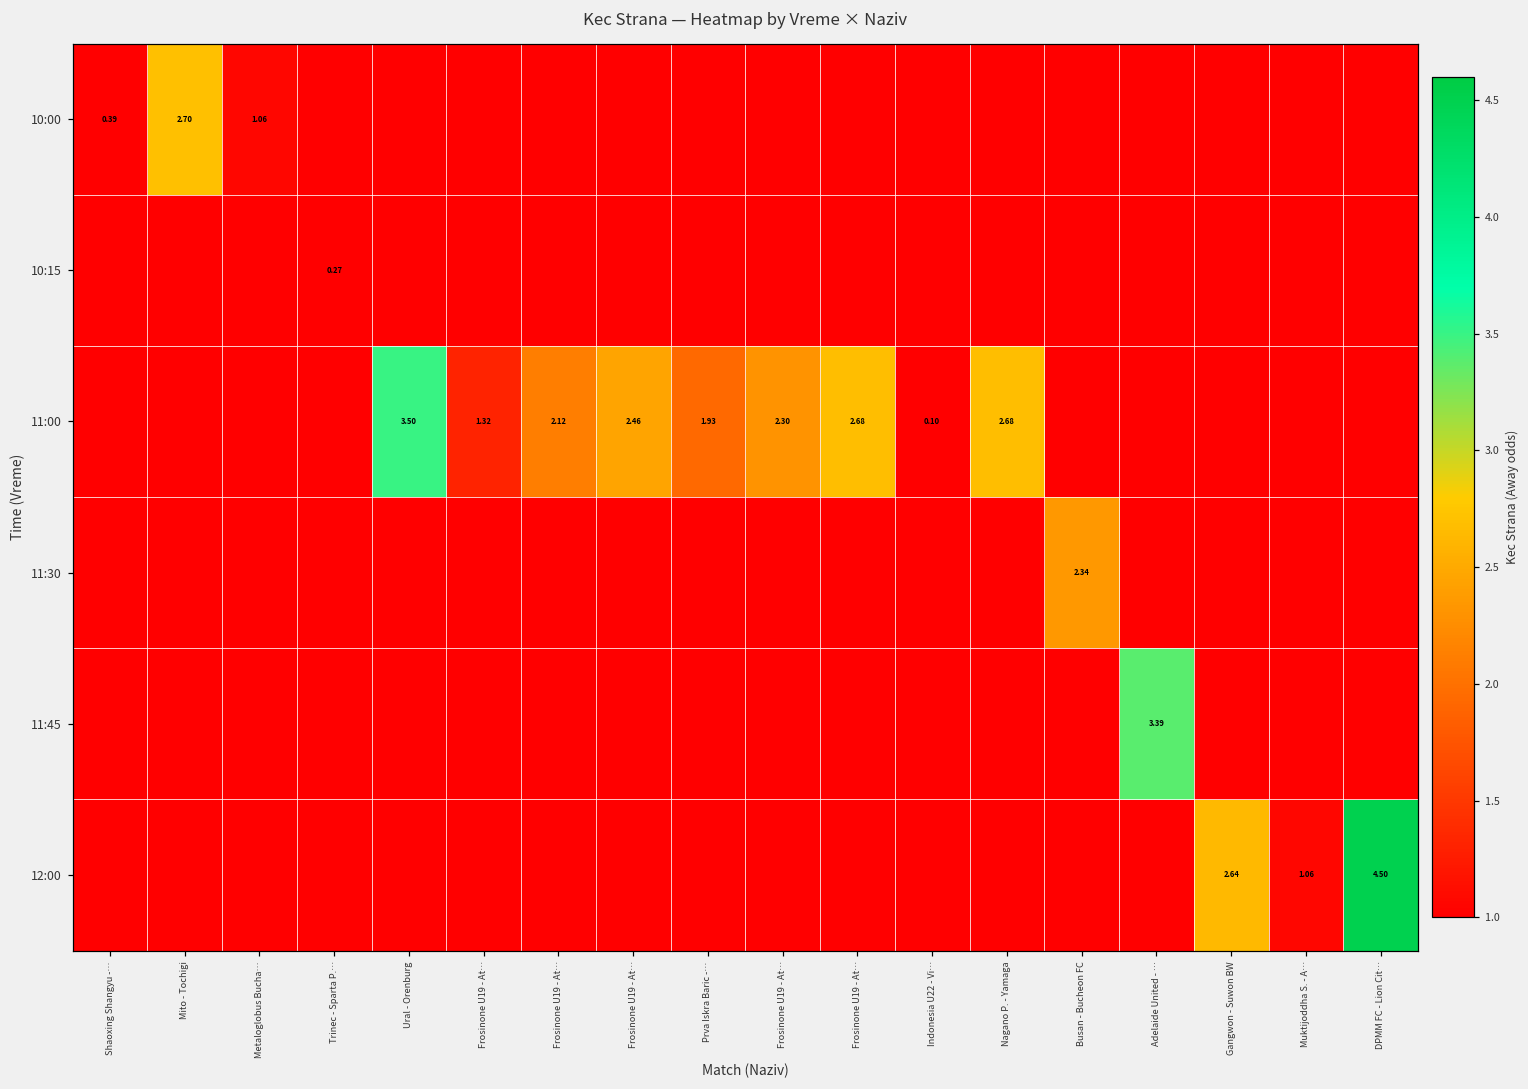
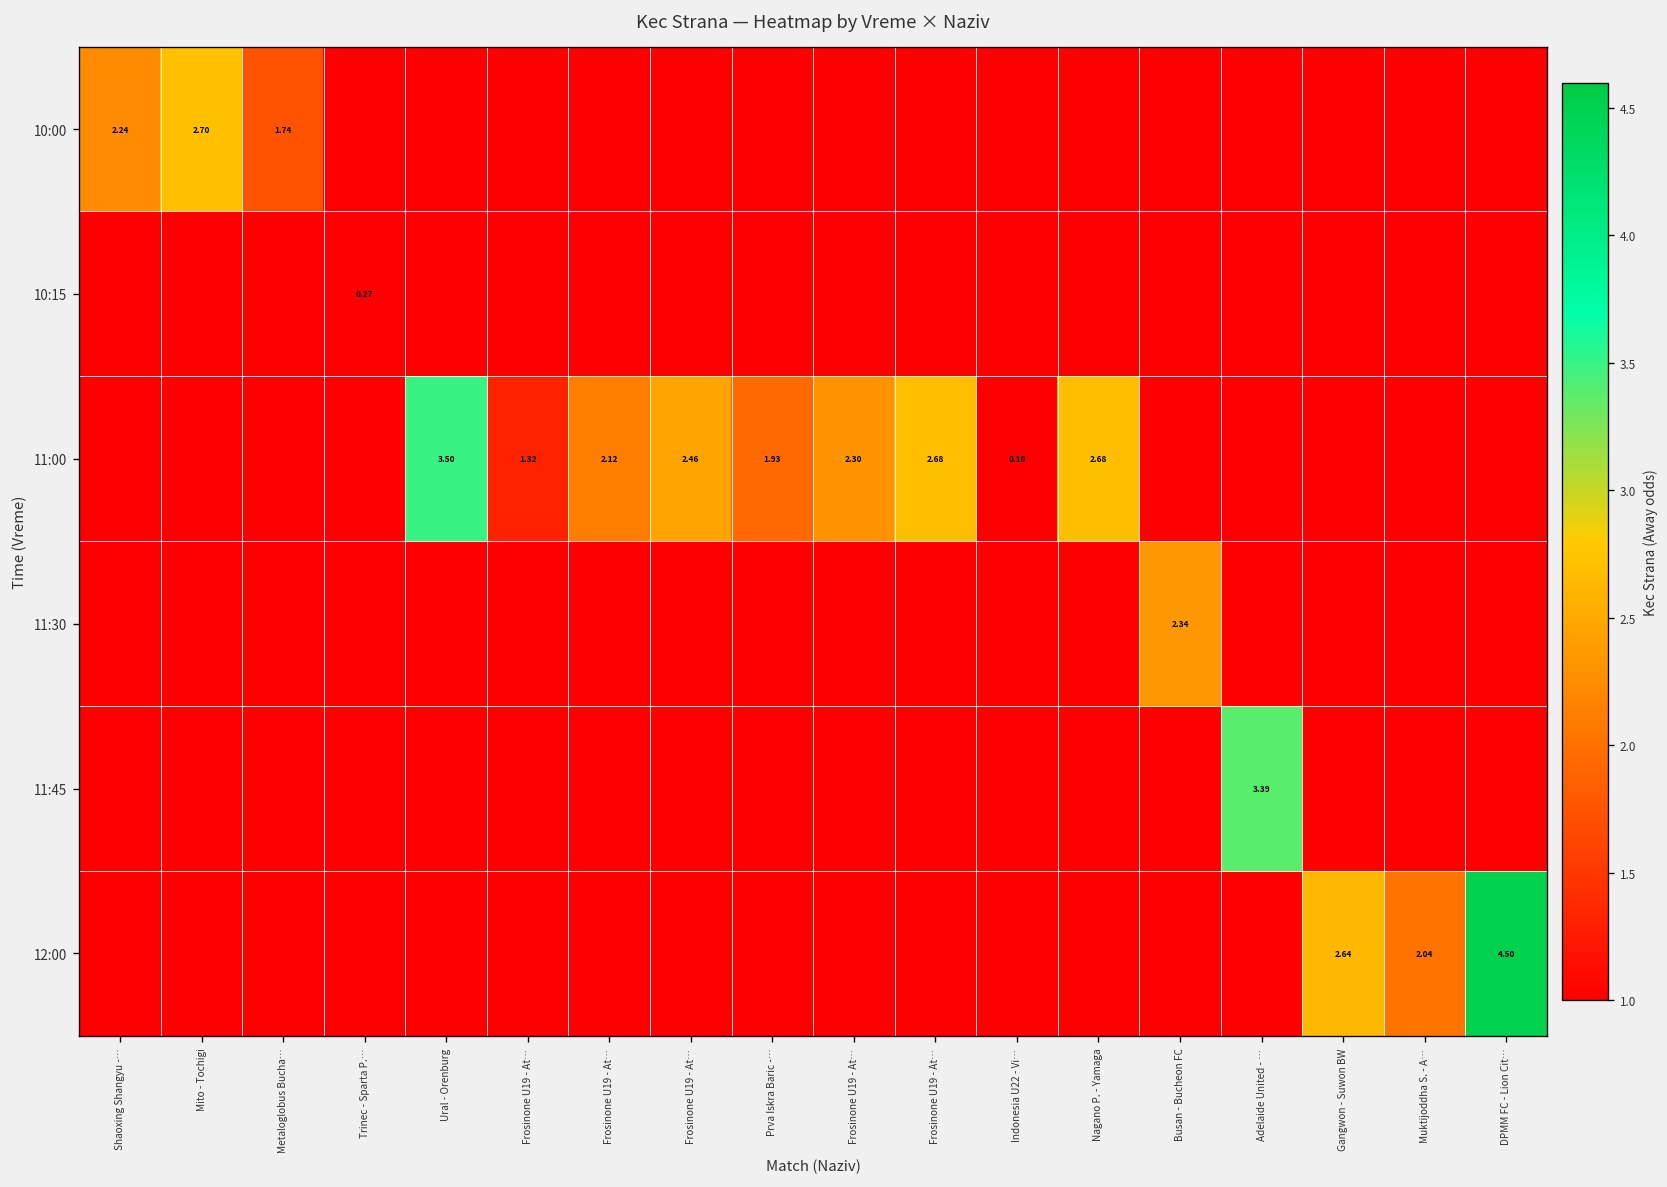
10:00, Shaoxing Shangyu -…: 0.39 -> 2.24
10:00, Metaloglobus Bucha…: 1.06 -> 1.74
12:00, Muktijoddha S. - A…: 1.06 -> 2.04
